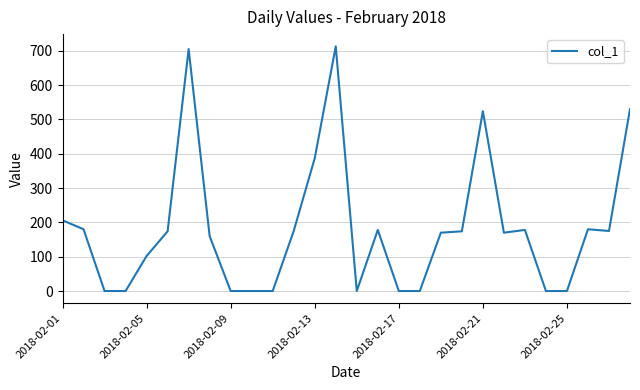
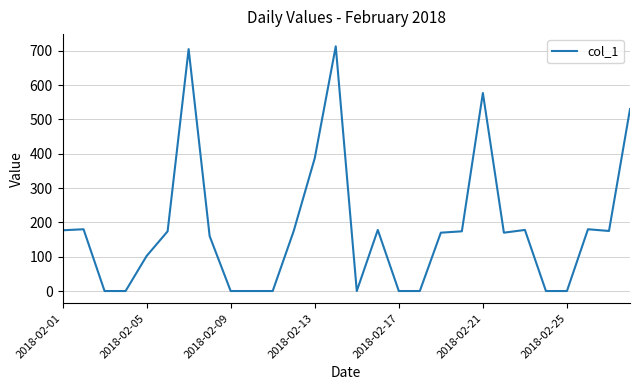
2018-02-01: 210 -> 180
2018-02-21: 520 -> 580
